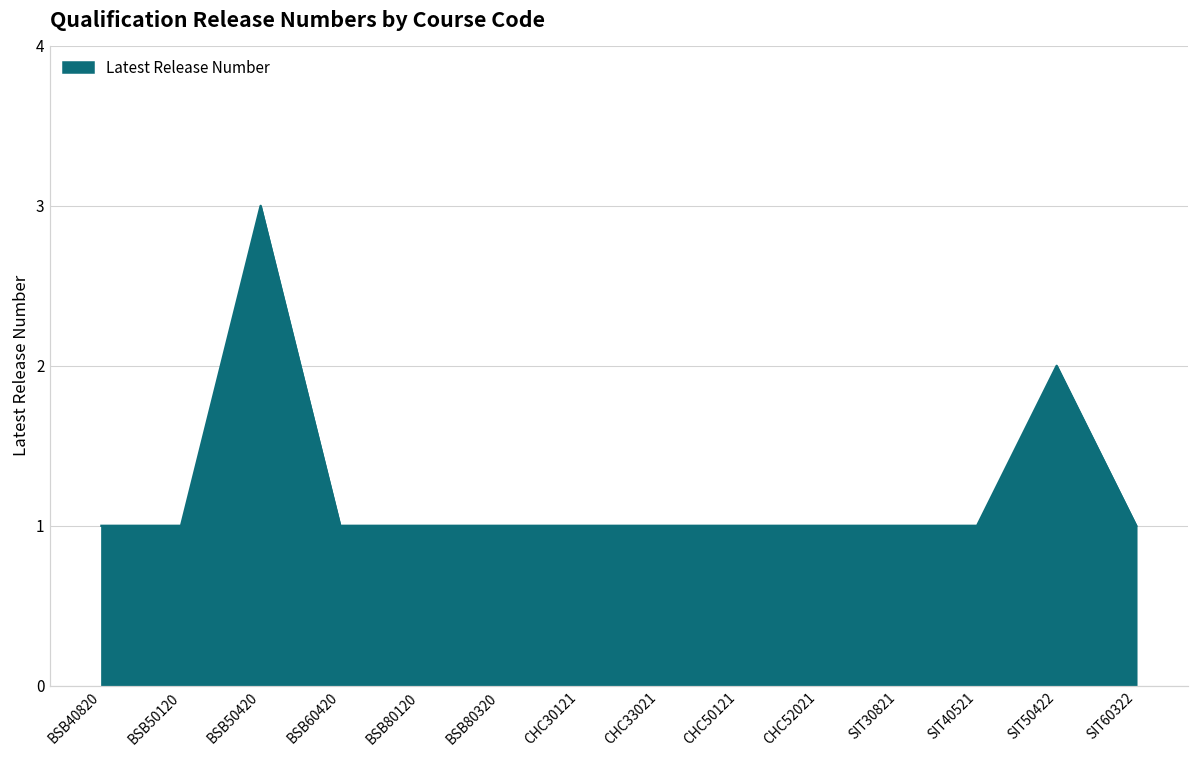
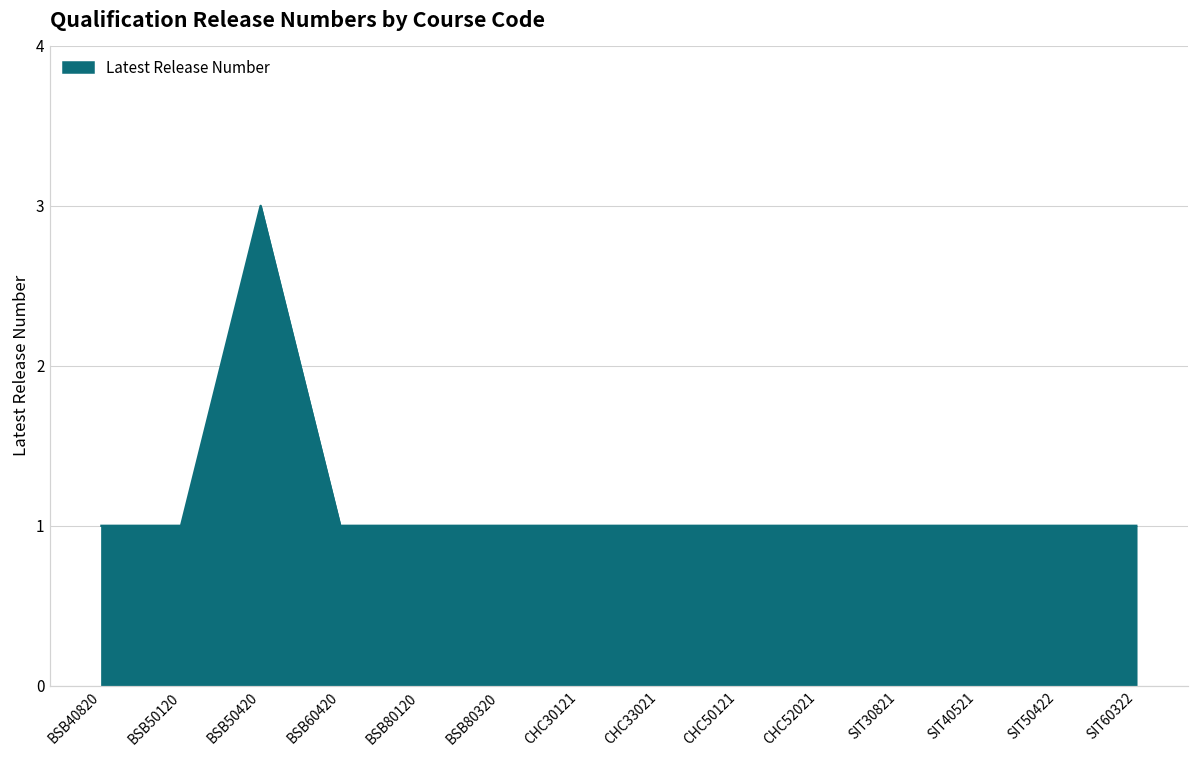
SIT50422: 2 -> 1
